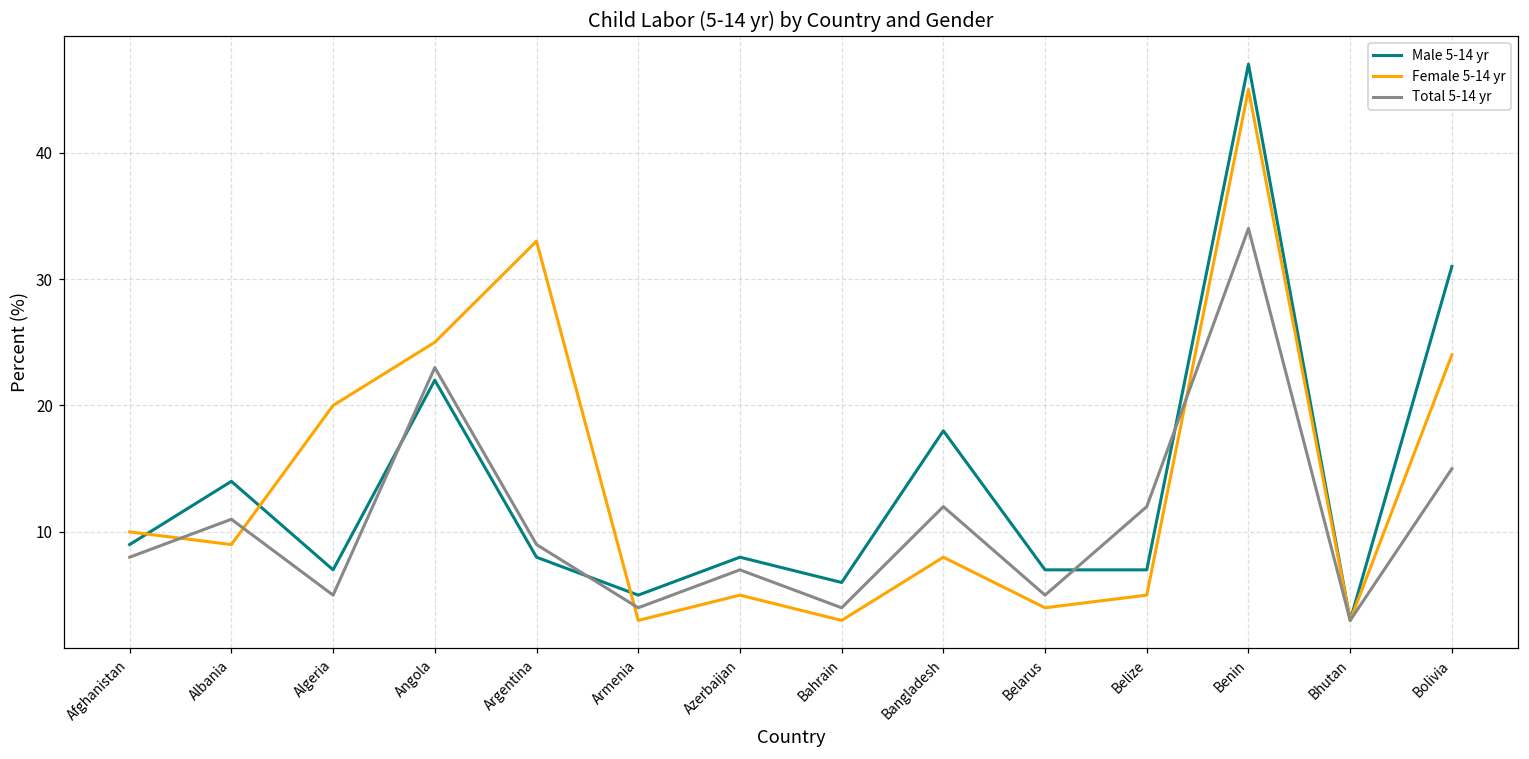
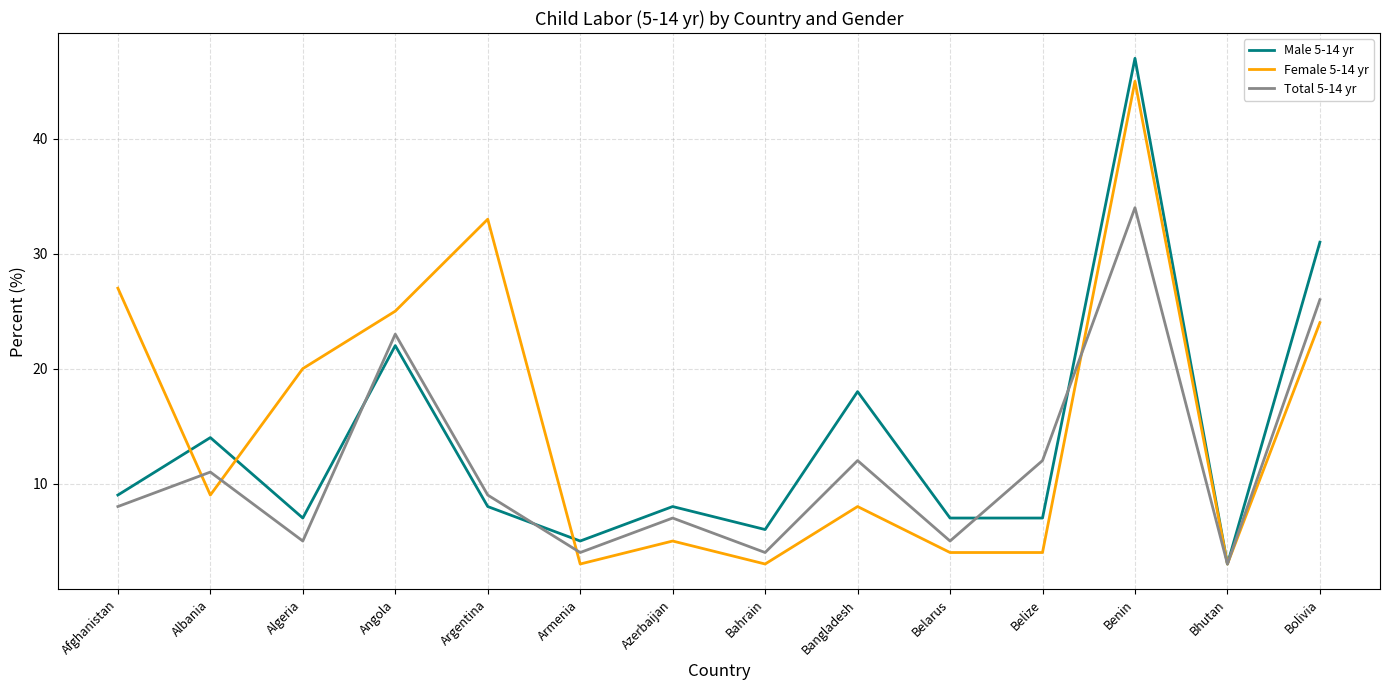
Female 5-14 yr, Afghanistan: 10 -> 27
Female 5-14 yr, Belize: 5 -> 4
Total 5-14 yr, Bolivia: 15 -> 26
